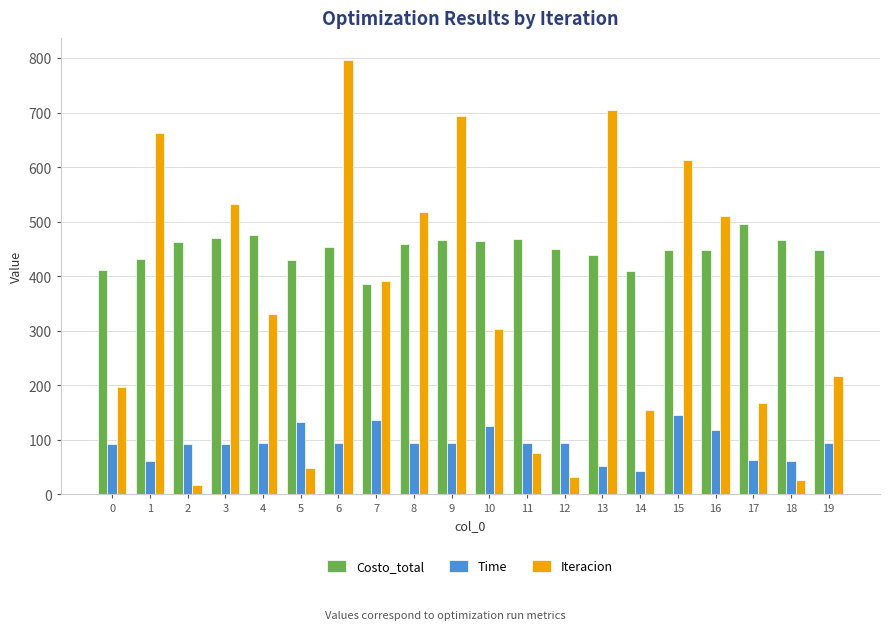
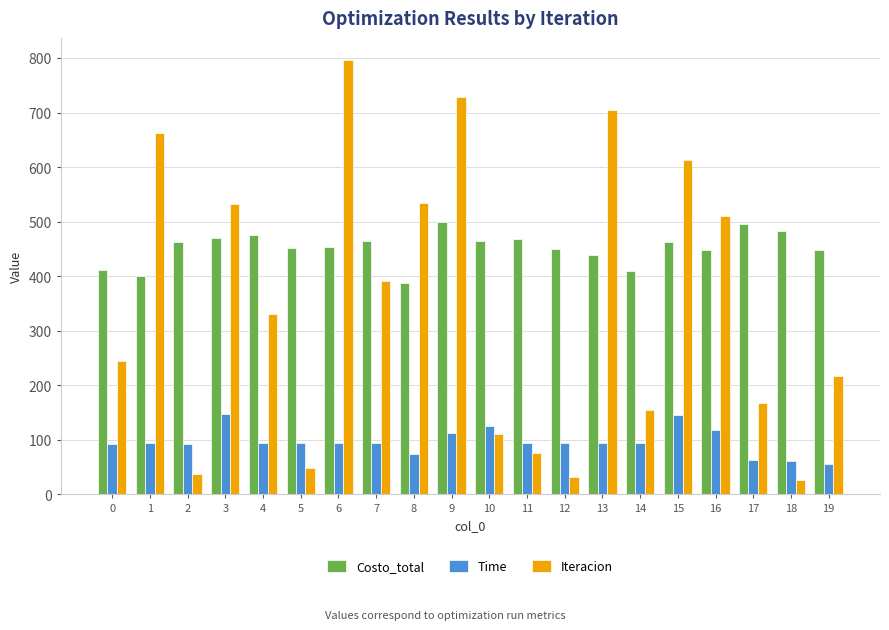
Iteracion, 0: 200 -> 240
Costo_total, 1: 430 -> 400
Time, 1: 60 -> 90
Iteracion, 2: 20 -> 40
Time, 3: 90 -> 150
Costo_total, 5: 430 -> 450
Time, 5: 130 -> 90
Costo_total, 7: 390 -> 460
Time, 7: 140 -> 90
Costo_total, 8: 460 -> 390
Time, 8: 90 -> 70
Iteracion, 8: 520 -> 530
Costo_total, 9: 470 -> 500
Time, 9: 90 -> 110
Iteracion, 9: 690 -> 730
Iteracion, 10: 300 -> 110
Time, 13: 50 -> 90
Time, 14: 40 -> 90
Costo_total, 15: 450 -> 460
Costo_total, 18: 470 -> 480
Time, 19: 90 -> 60
